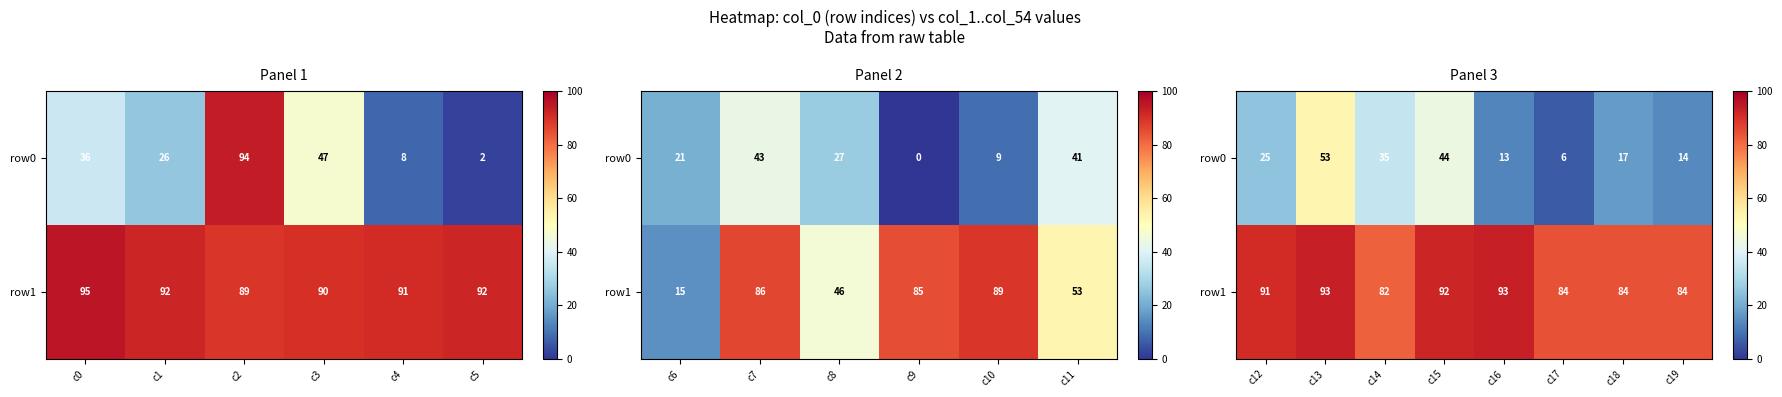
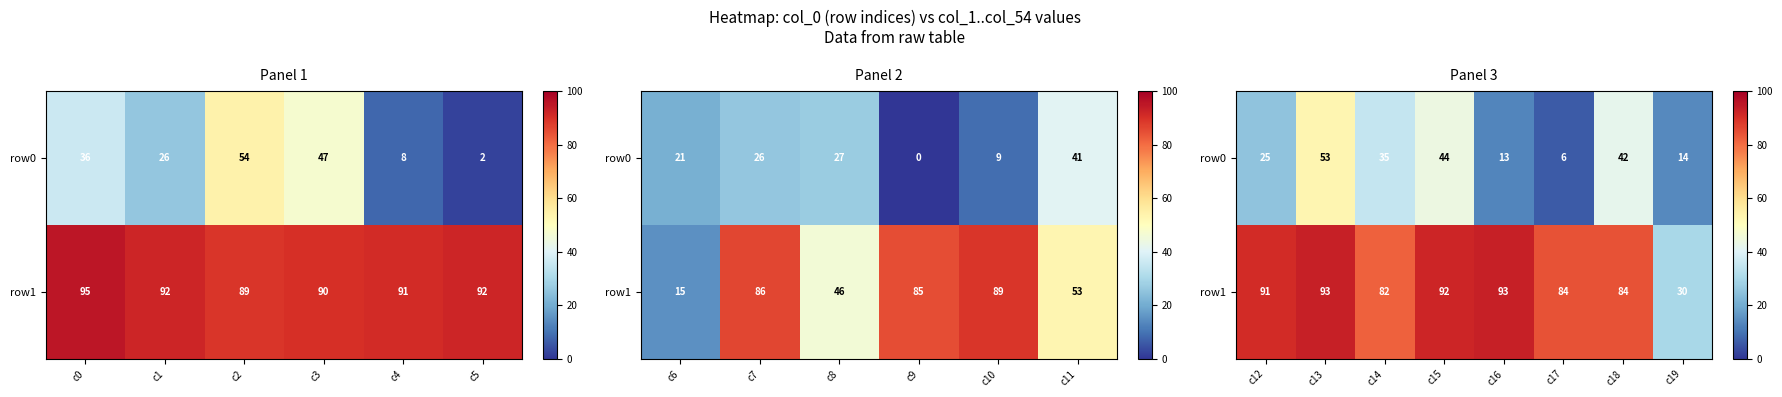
Panel 1, row0, c2: 94 -> 54
Panel 2, row0, c7: 43 -> 26
Panel 3, row0, c18: 17 -> 42
Panel 3, row1, c19: 84 -> 30
